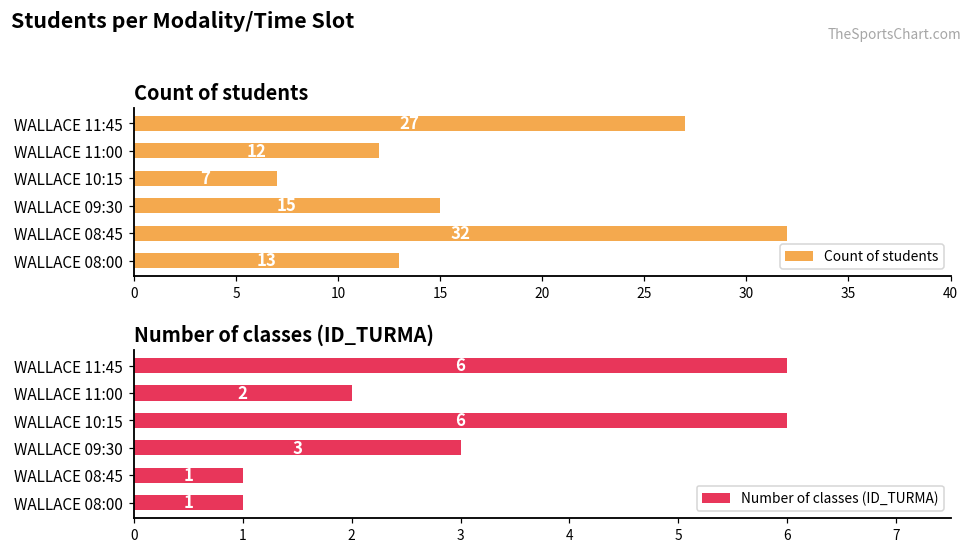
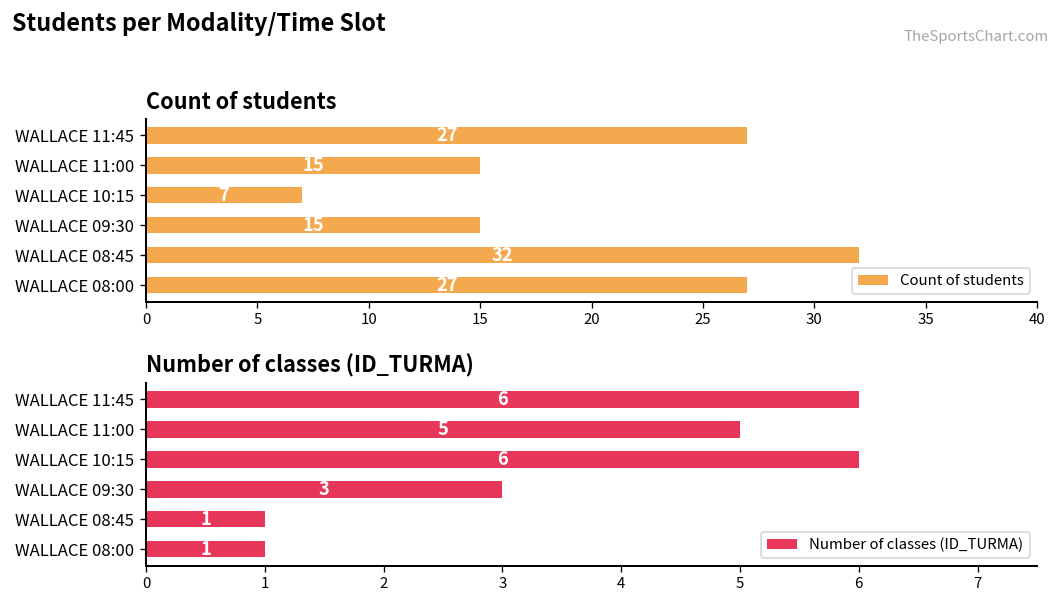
Count of students, WALLACE 11:00: 12 -> 15
Count of students, WALLACE 08:00: 13 -> 27
Number of classes (ID_TURMA), WALLACE 11:00: 2 -> 5
